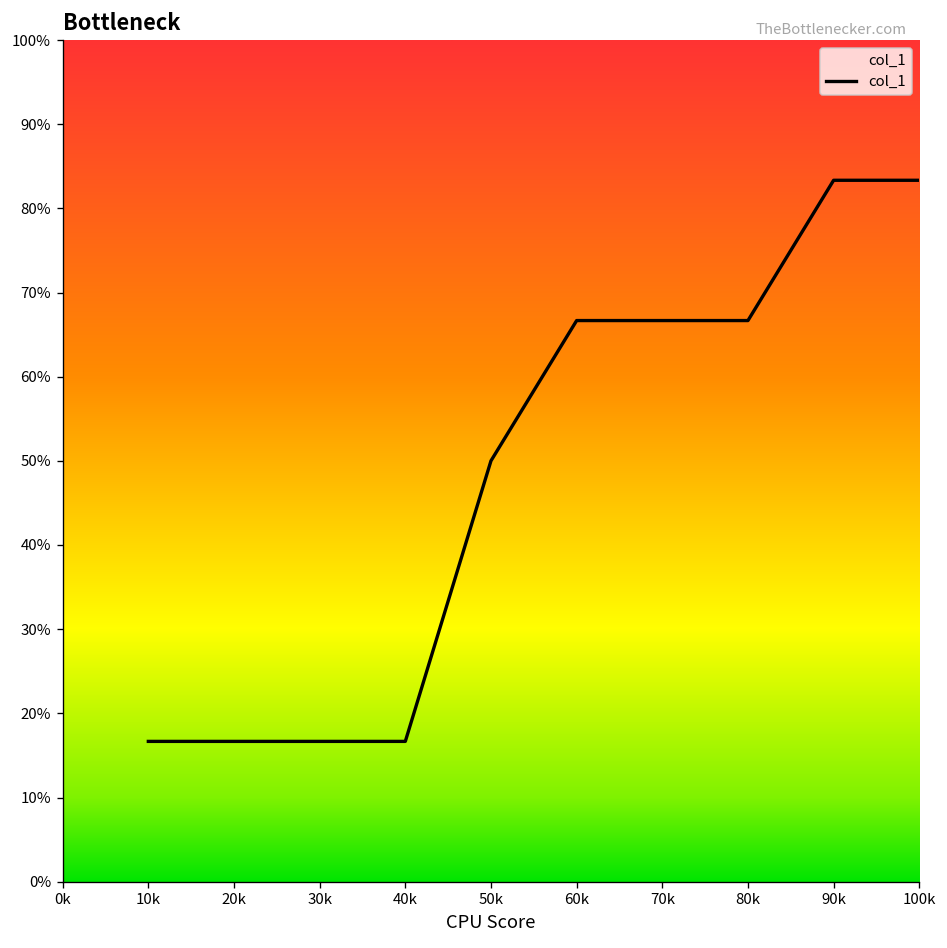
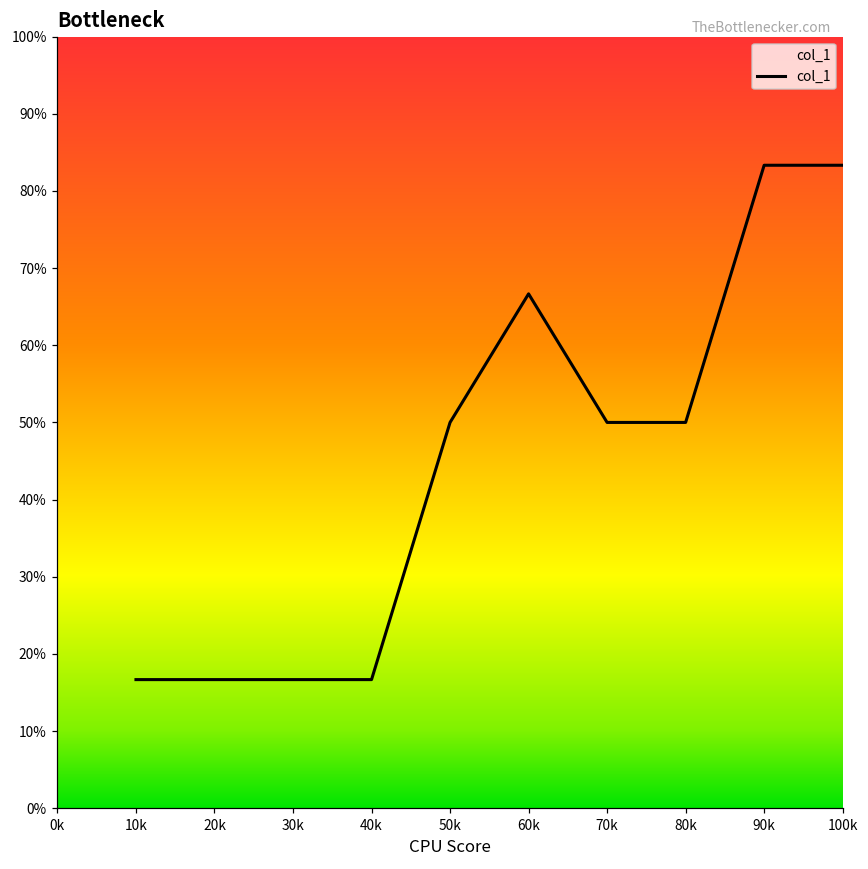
70k: 67% -> 50%
80k: 67% -> 50%
